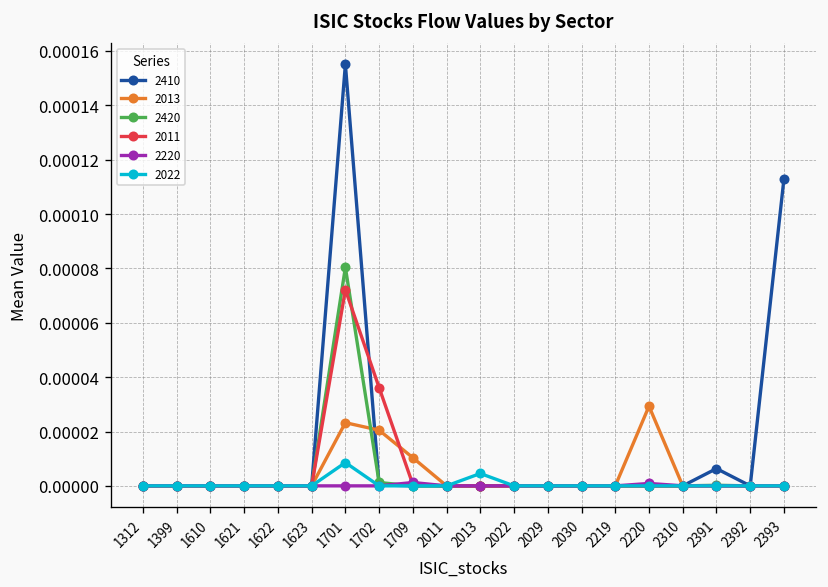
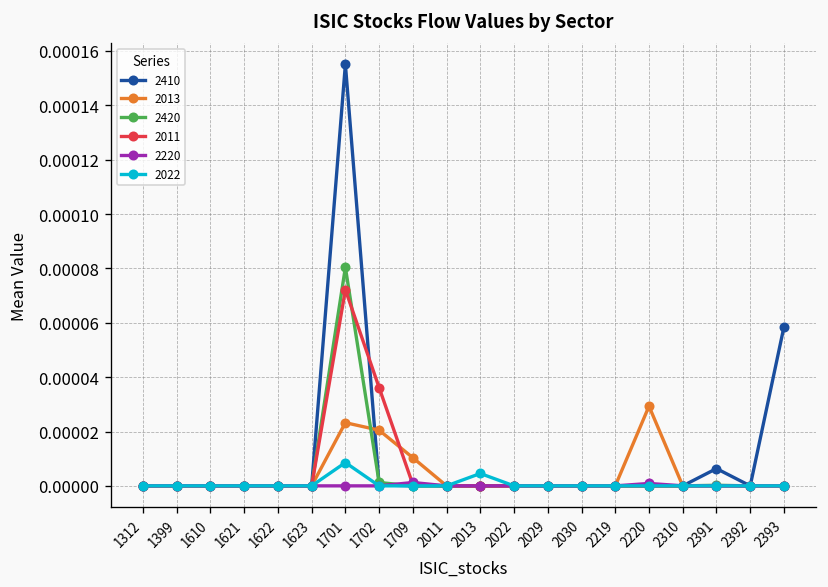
2410, 2393: 0.000113 -> 0.000059
